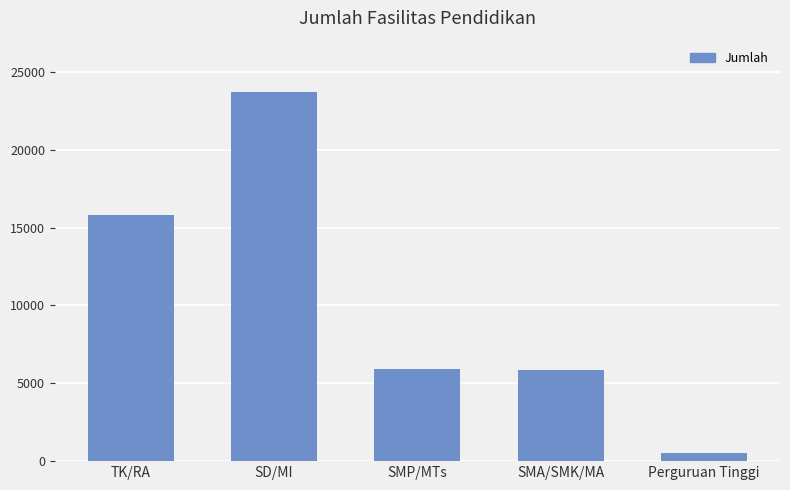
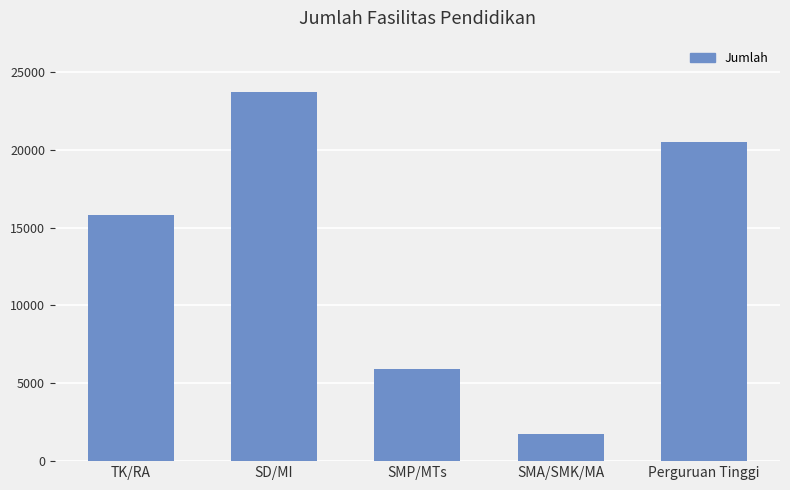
SMA/SMK/MA: 5900 -> 1800
Perguruan Tinggi: 500 -> 20500
